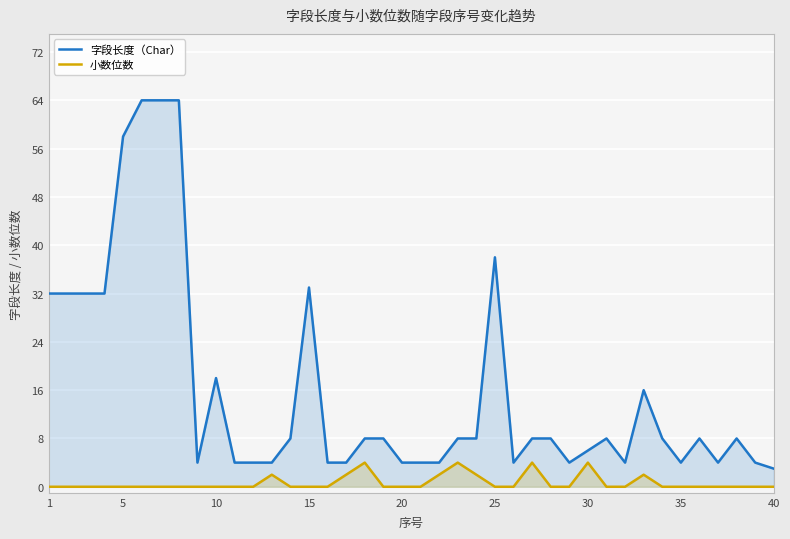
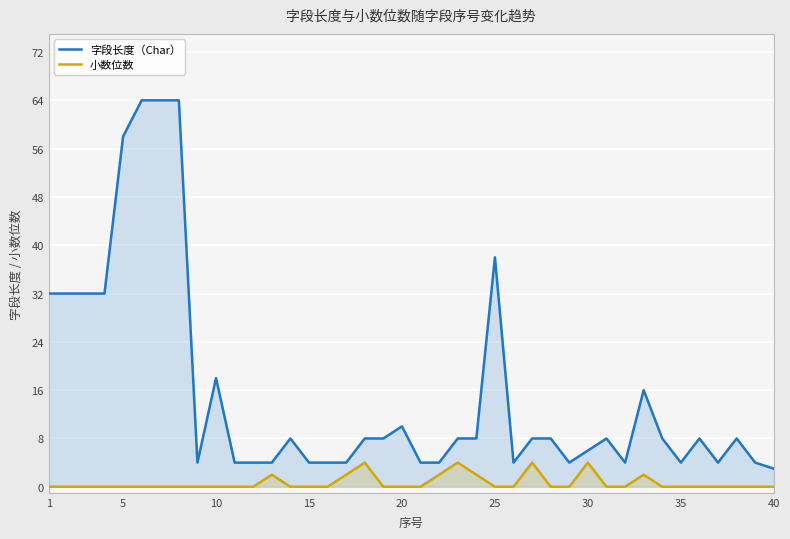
字段长度（Char）, 15: 33 -> 4
字段长度（Char）, 20: 4 -> 10
